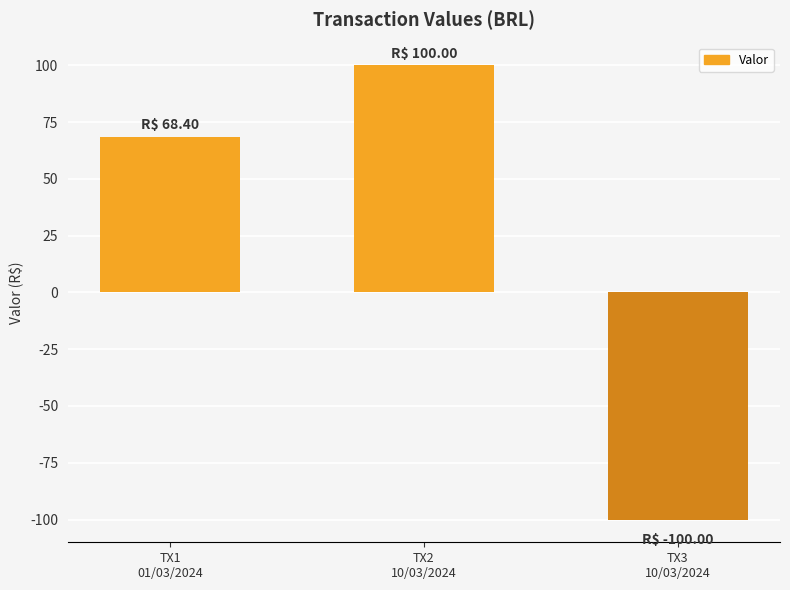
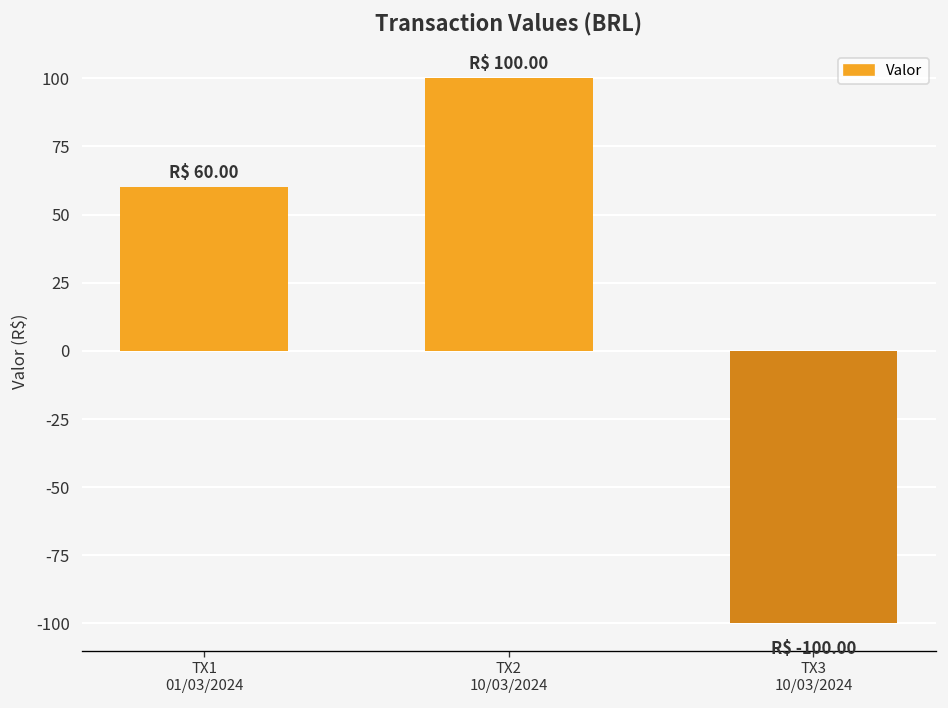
TX1 01/03/2024: 68.40 -> 60.00
